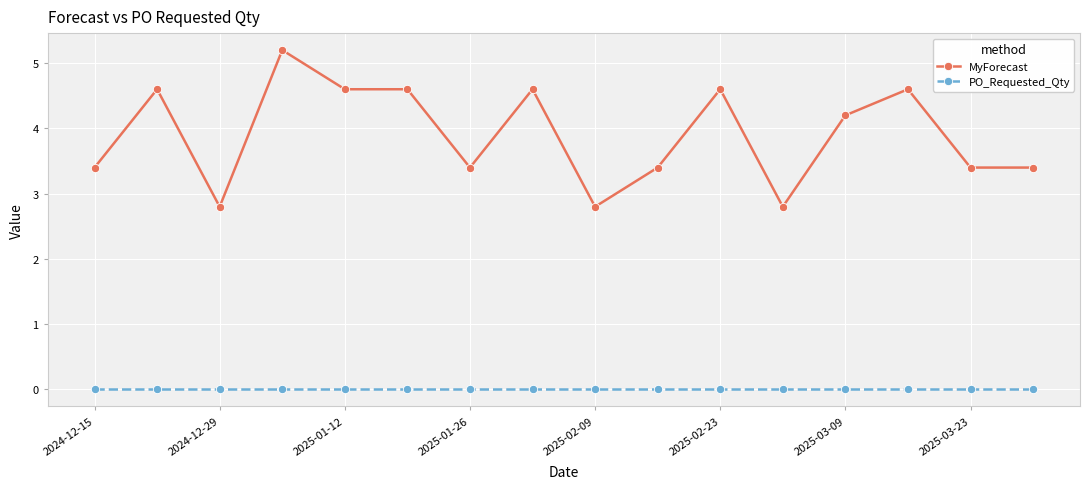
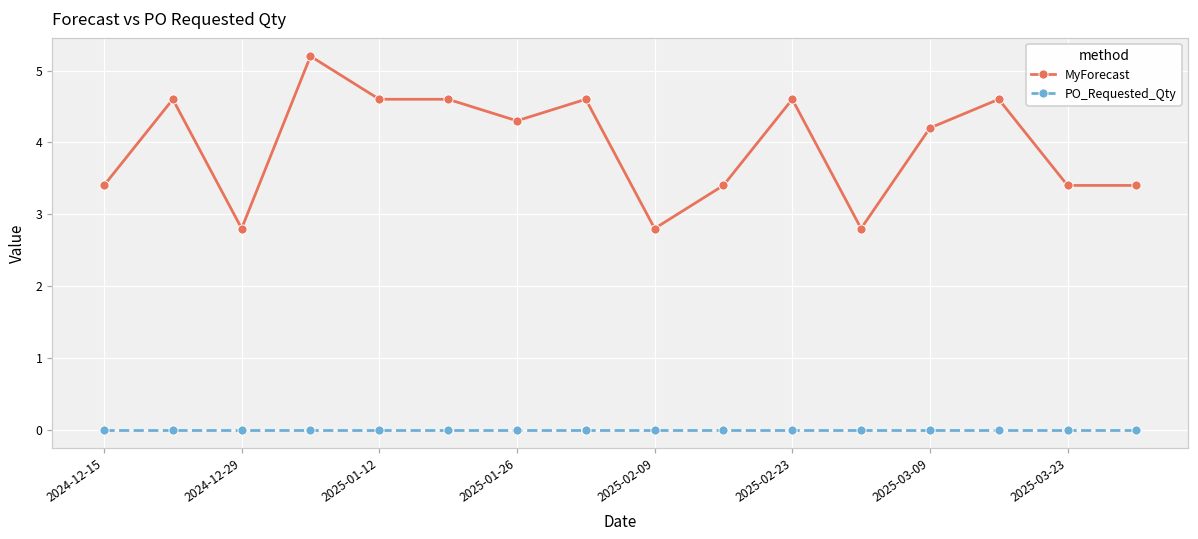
MyForecast, 2025-01-26: 3.4 -> 4.3
